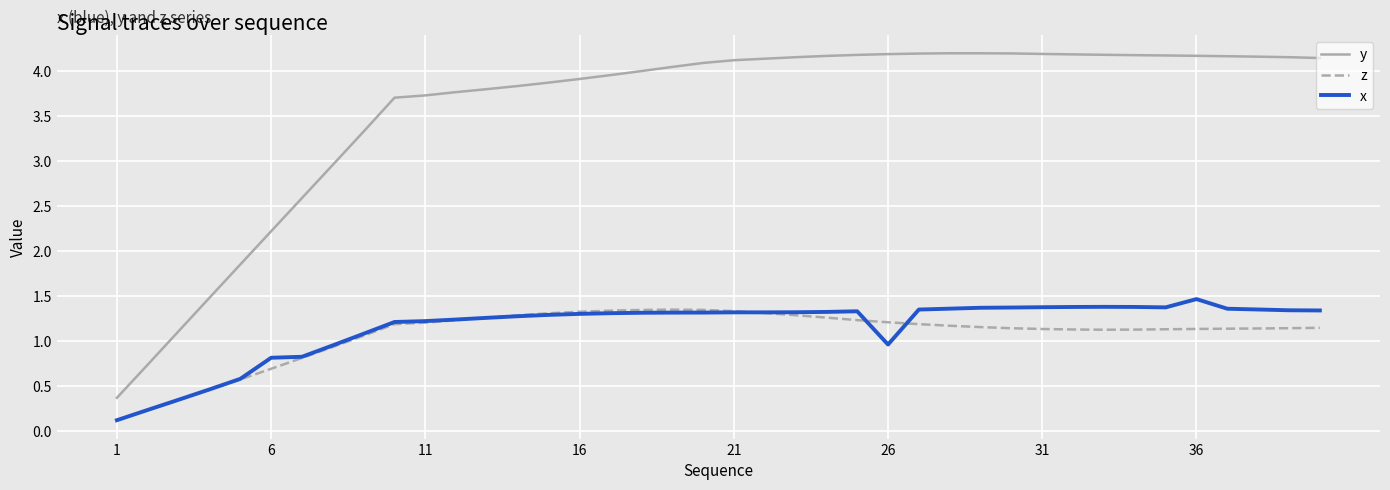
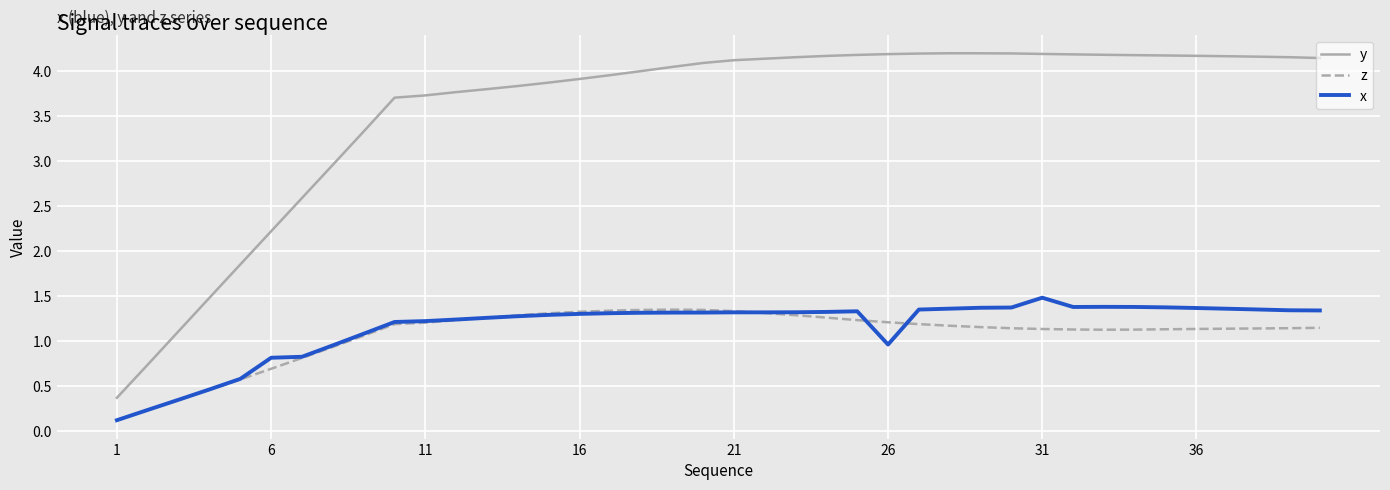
x, 31: 1.4 -> 1.5
x, 36: 1.5 -> 1.4
